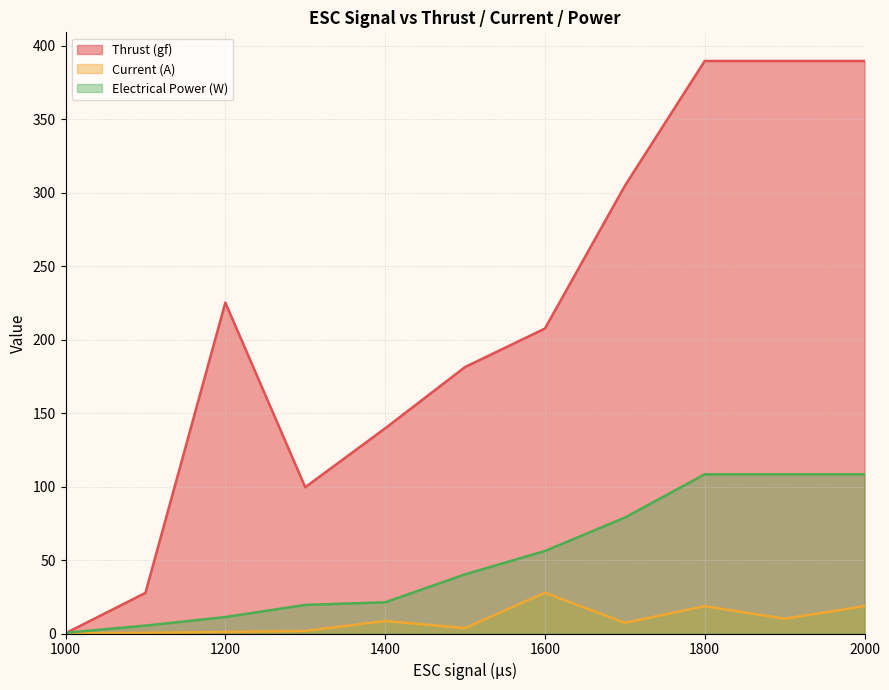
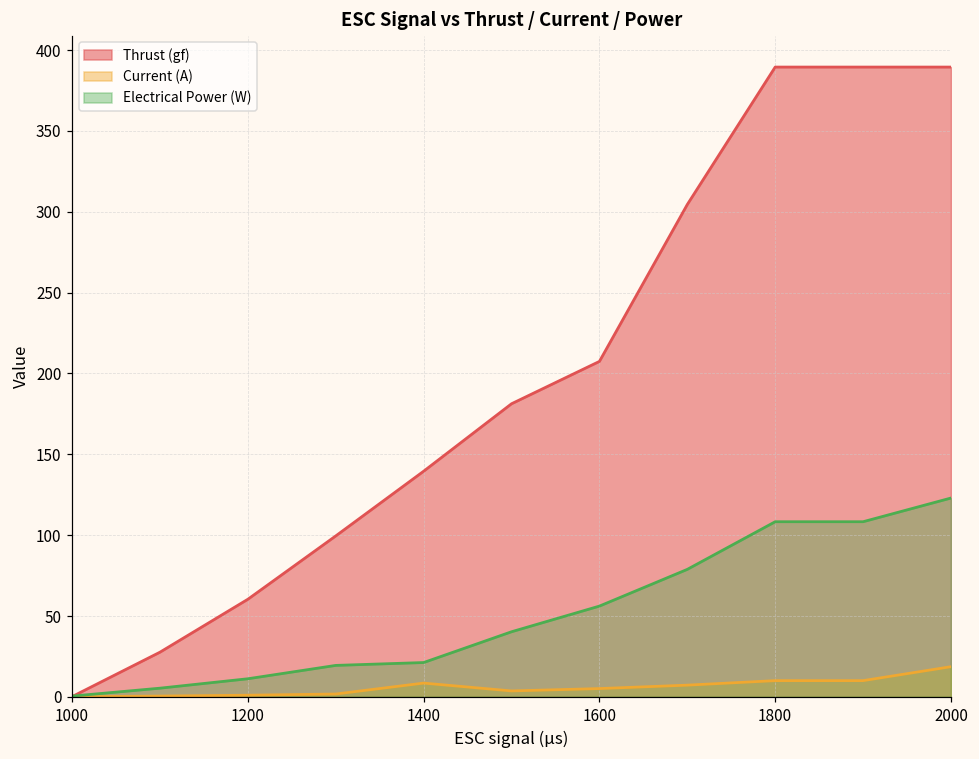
Thrust (gf), 1200: 225 -> 60
Current (A), 1600: 28 -> 5
Current (A), 1800: 19 -> 10
Electrical Power (W), 2000: 108 -> 123
